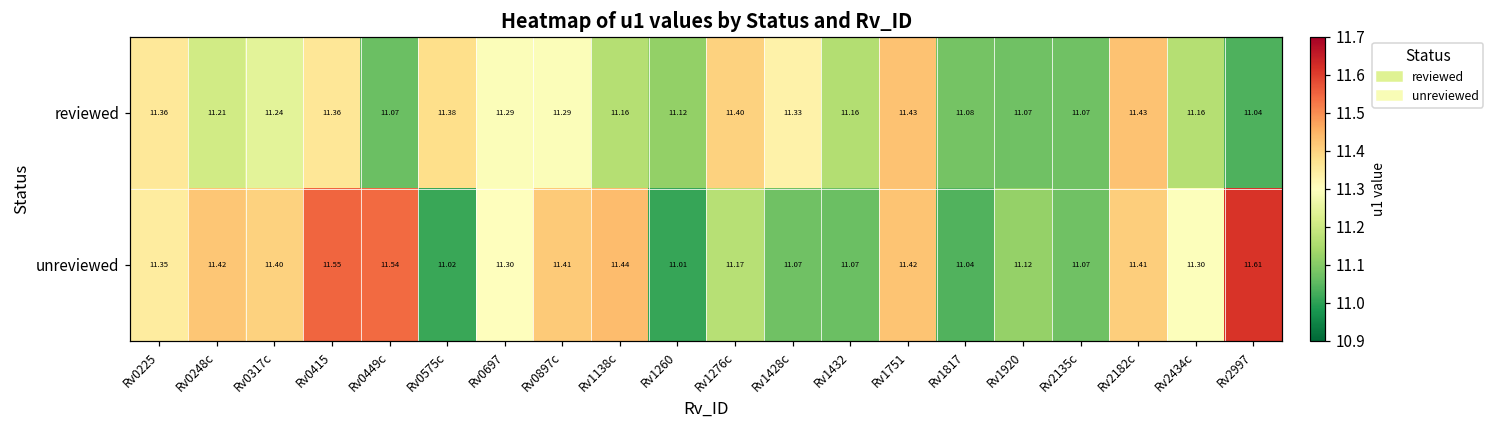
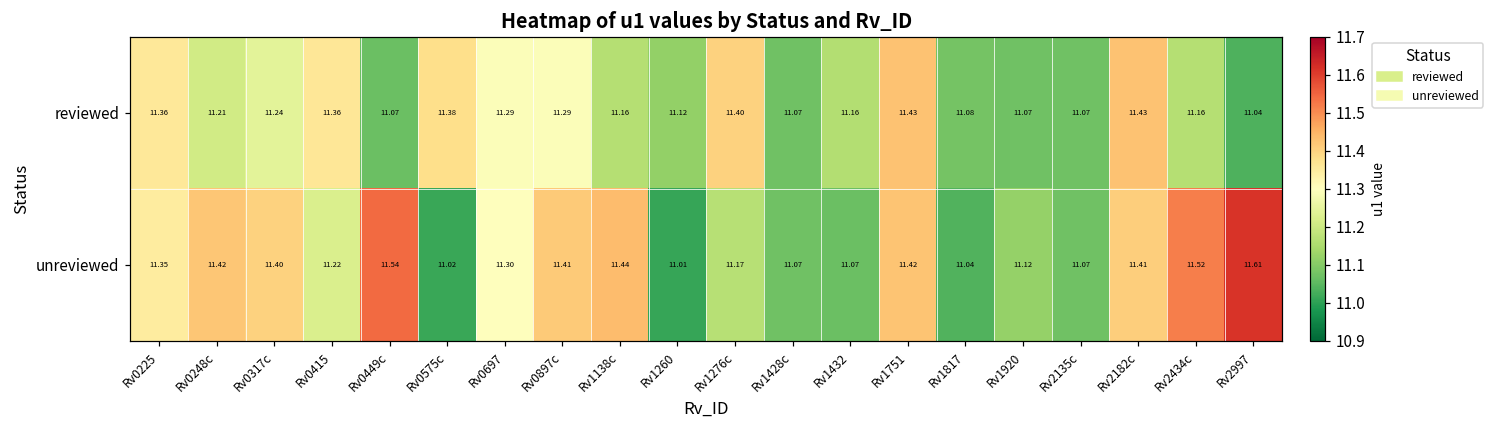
reviewed, Rv1428c: 11.33 -> 11.07
unreviewed, Rv0415: 11.55 -> 11.22
unreviewed, Rv2434c: 11.30 -> 11.52
